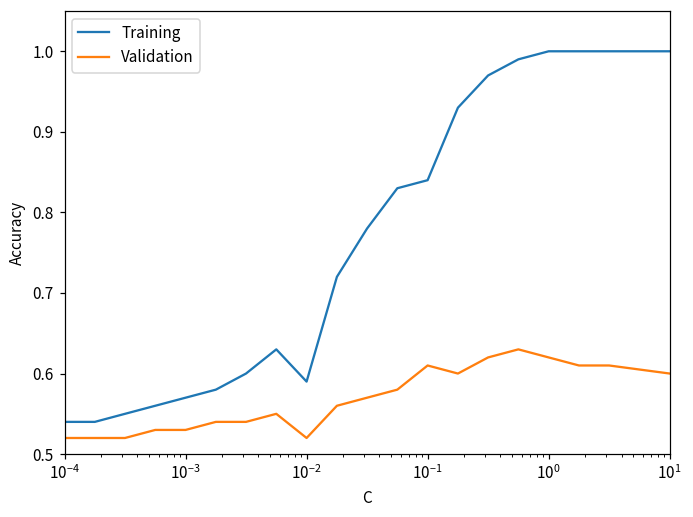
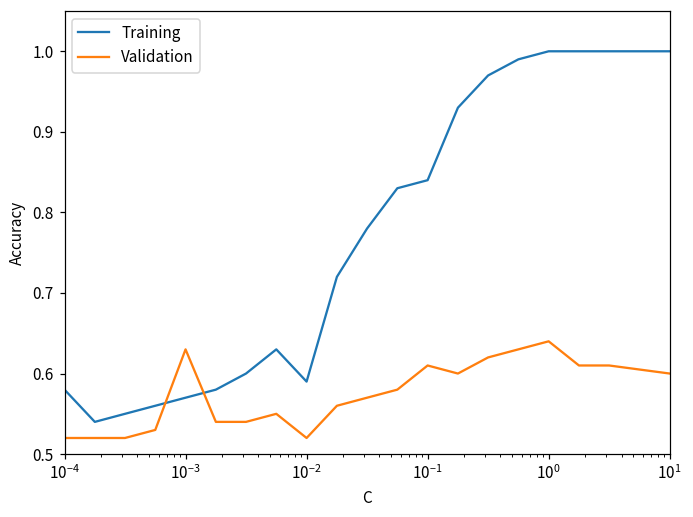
Training, 10^-4: 0.54 -> 0.58
Validation, 10^-3: 0.53 -> 0.63
Validation, 10^0: 0.62 -> 0.64
